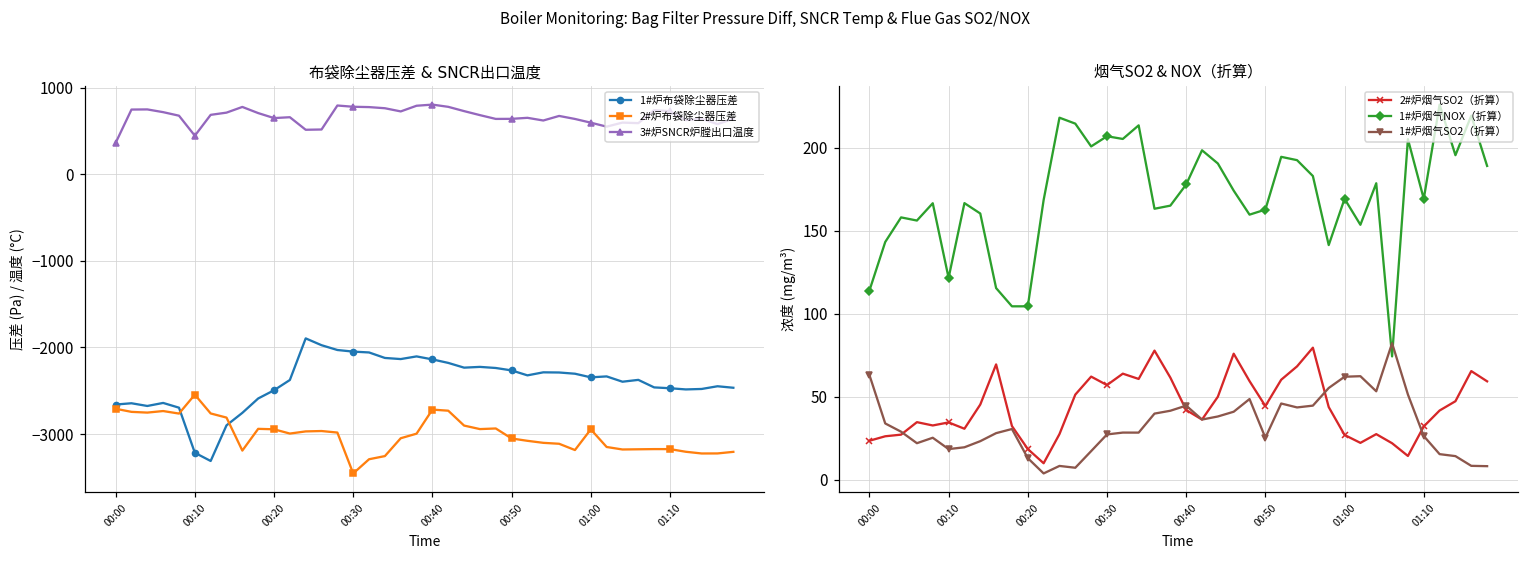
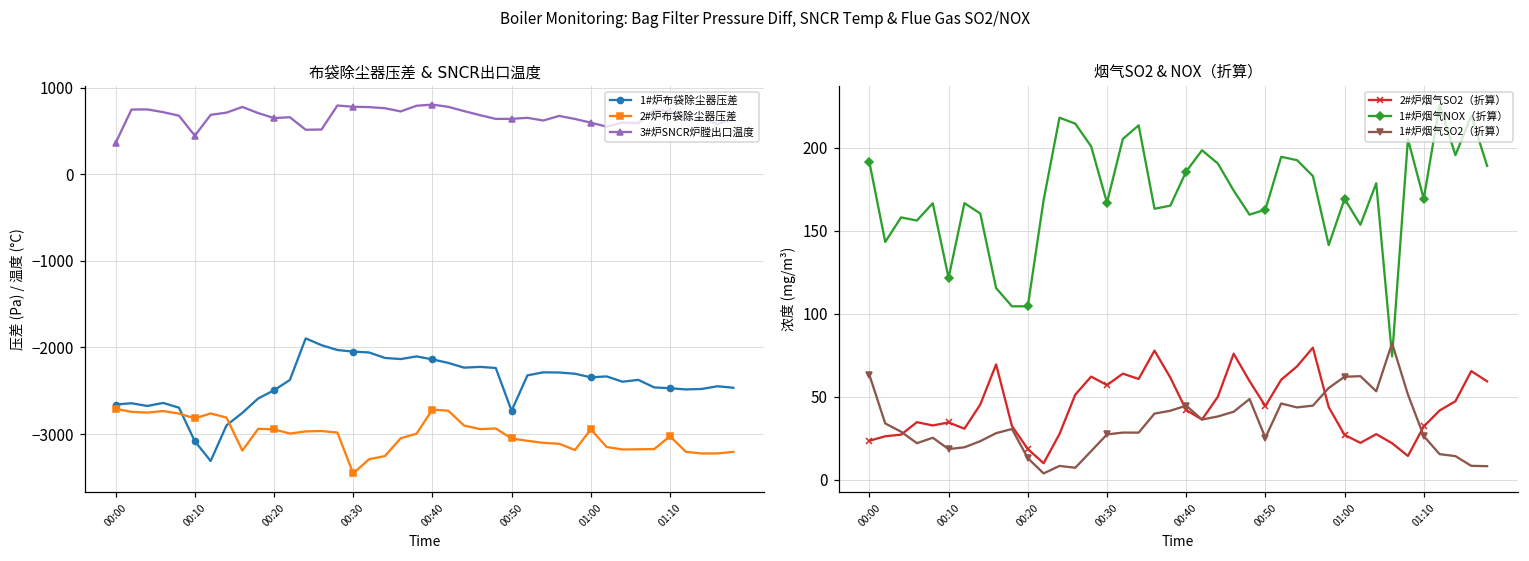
布袋除尘器压差 & SNCR出口温度, 1#炉布袋除尘器压差, 00:10: -3200 -> -3100
布袋除尘器压差 & SNCR出口温度, 2#炉布袋除尘器压差, 00:10: -2500 -> -2800
布袋除尘器压差 & SNCR出口温度, 1#炉布袋除尘器压差, 00:50: -2300 -> -2700
布袋除尘器压差 & SNCR出口温度, 2#炉布袋除尘器压差, 01:10: -3200 -> -3000
烟气SO2 & NOX（折算）, 1#炉烟气NOX（折算）, 00:00: 114 -> 191
烟气SO2 & NOX（折算）, 1#炉烟气NOX（折算）, 00:30: 207 -> 167
烟气SO2 & NOX（折算）, 1#炉烟气NOX（折算）, 00:40: 178 -> 186
